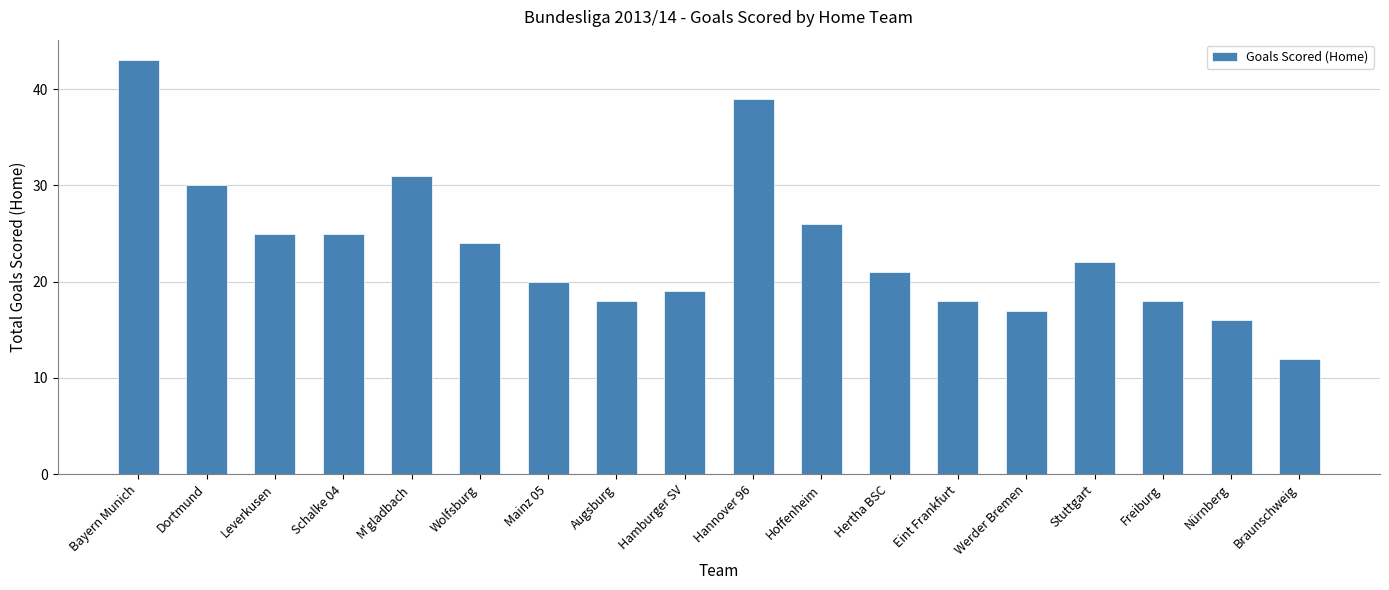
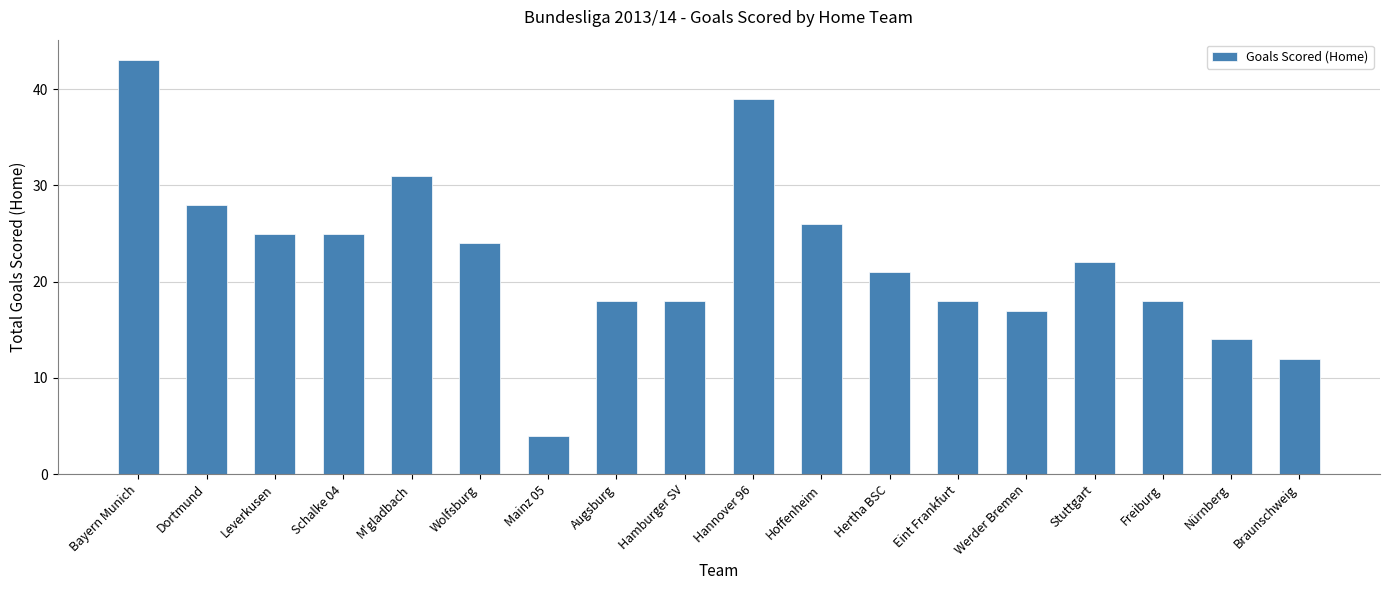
Dortmund: 30 -> 28
Mainz 05: 20 -> 4
Hamburger SV: 19 -> 18
Nürnberg: 16 -> 14
